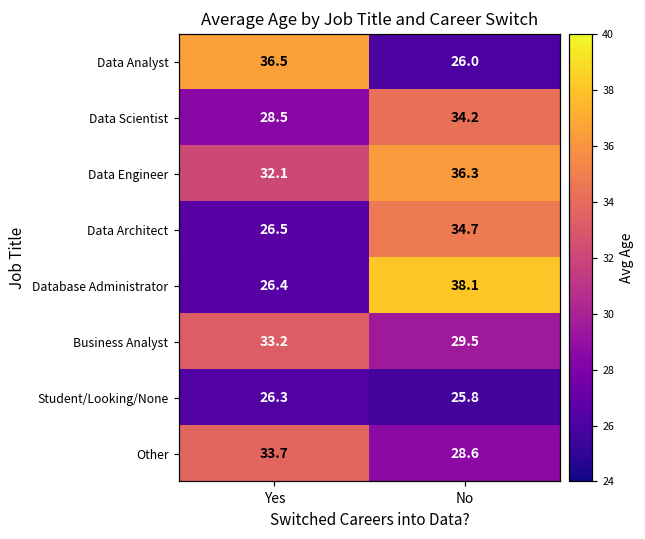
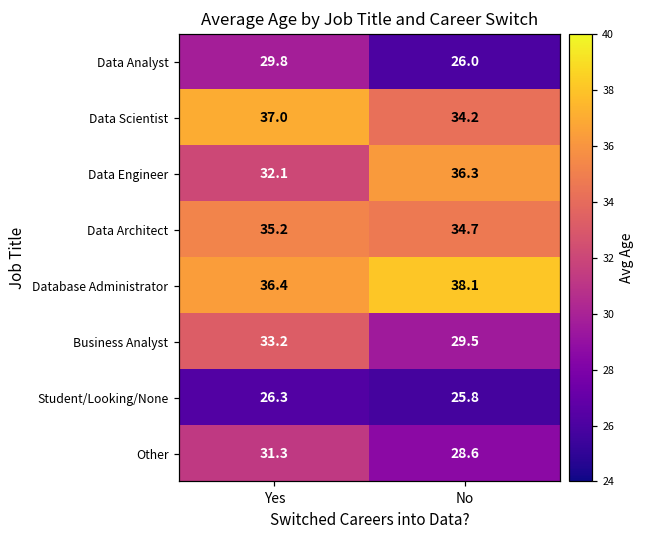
Data Analyst, Yes: 36.5 -> 29.8
Data Scientist, Yes: 28.5 -> 37.0
Data Architect, Yes: 26.5 -> 35.2
Database Administrator, Yes: 26.4 -> 36.4
Other, Yes: 33.7 -> 31.3
